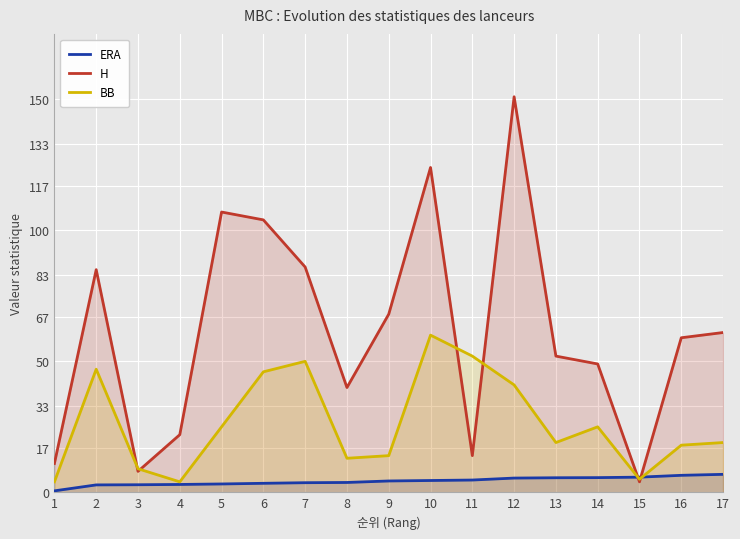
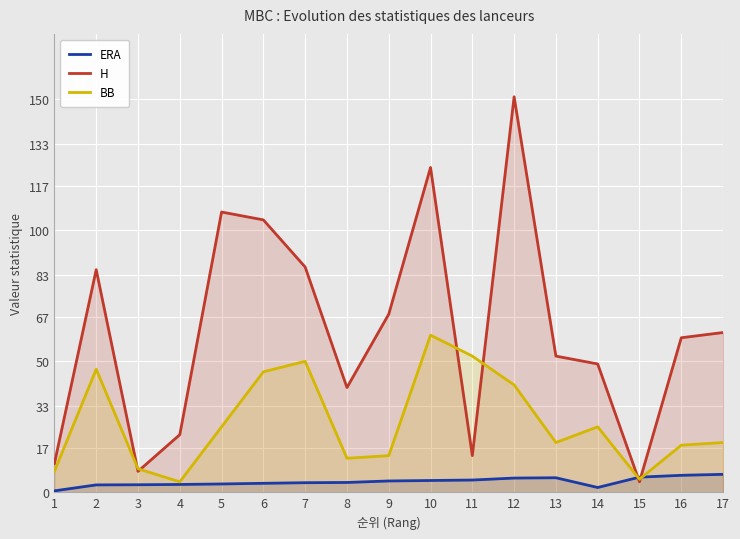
BB, 1: 4 -> 8
ERA, 14: 6 -> 2
